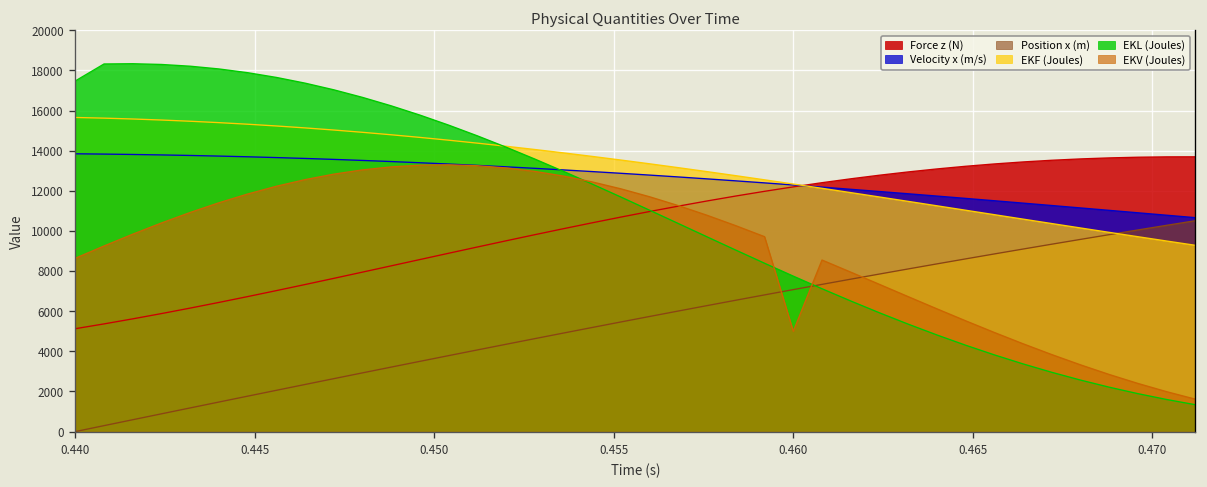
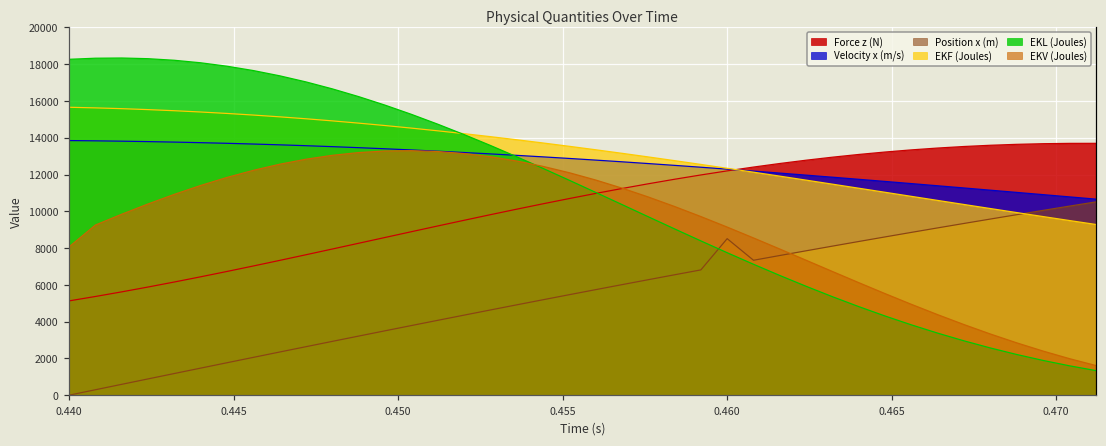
EKL (Joules), 0.440: 17500 -> 18300
EKV (Joules), 0.440: 8600 -> 8100
Position x (m), 0.460: 7100 -> 8500
EKV (Joules), 0.460: 5000 -> 9100
